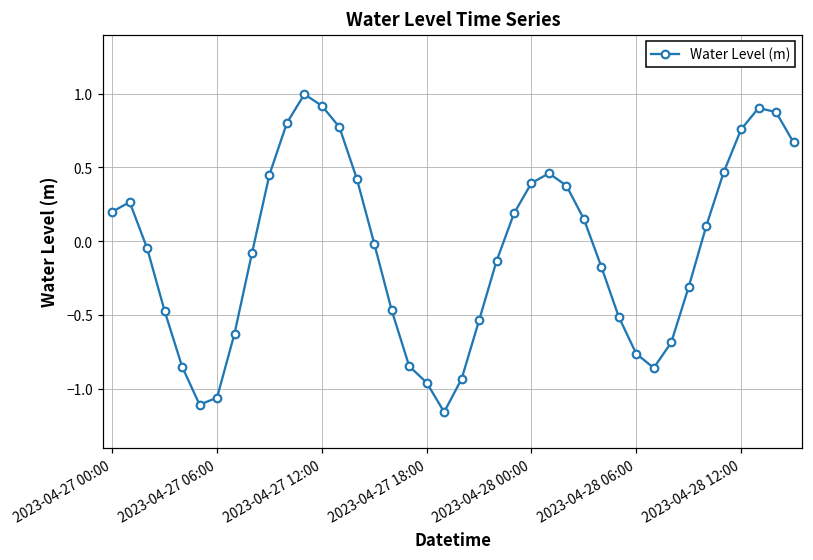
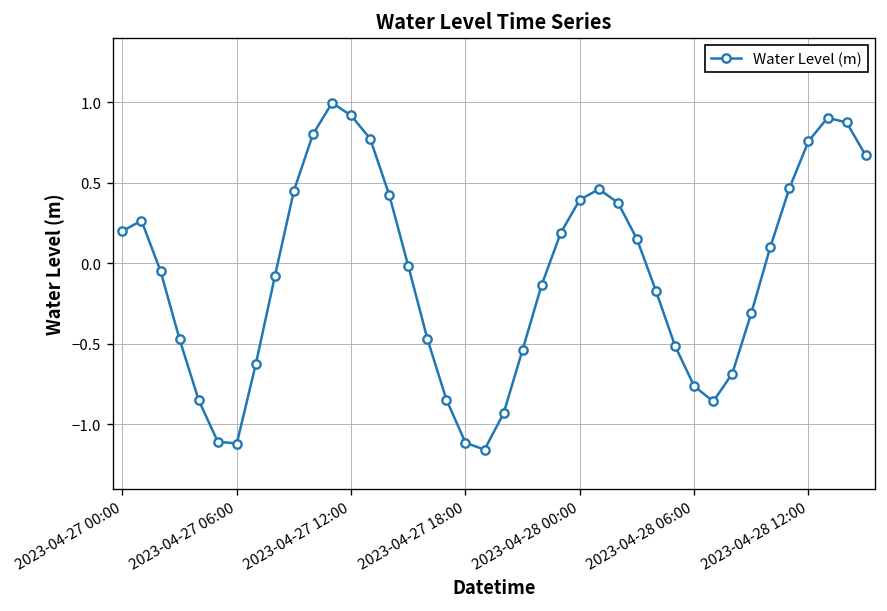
2023-04-27 06:00: -1.06 -> -1.12
2023-04-27 18:00: -0.96 -> -1.12
